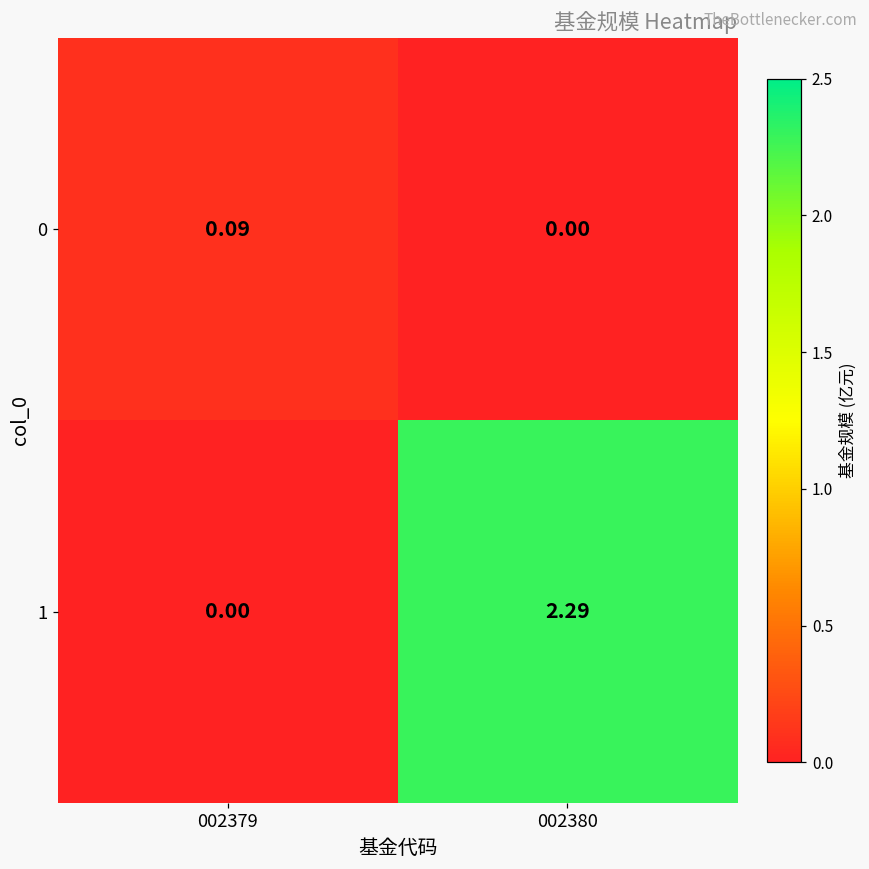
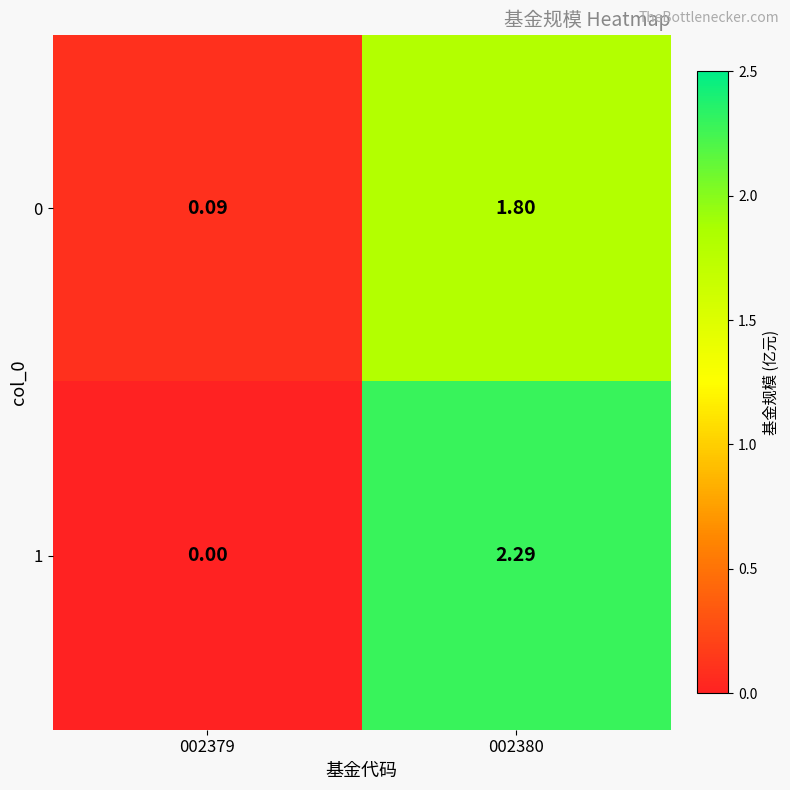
0, 002380: 0.00 -> 1.80
